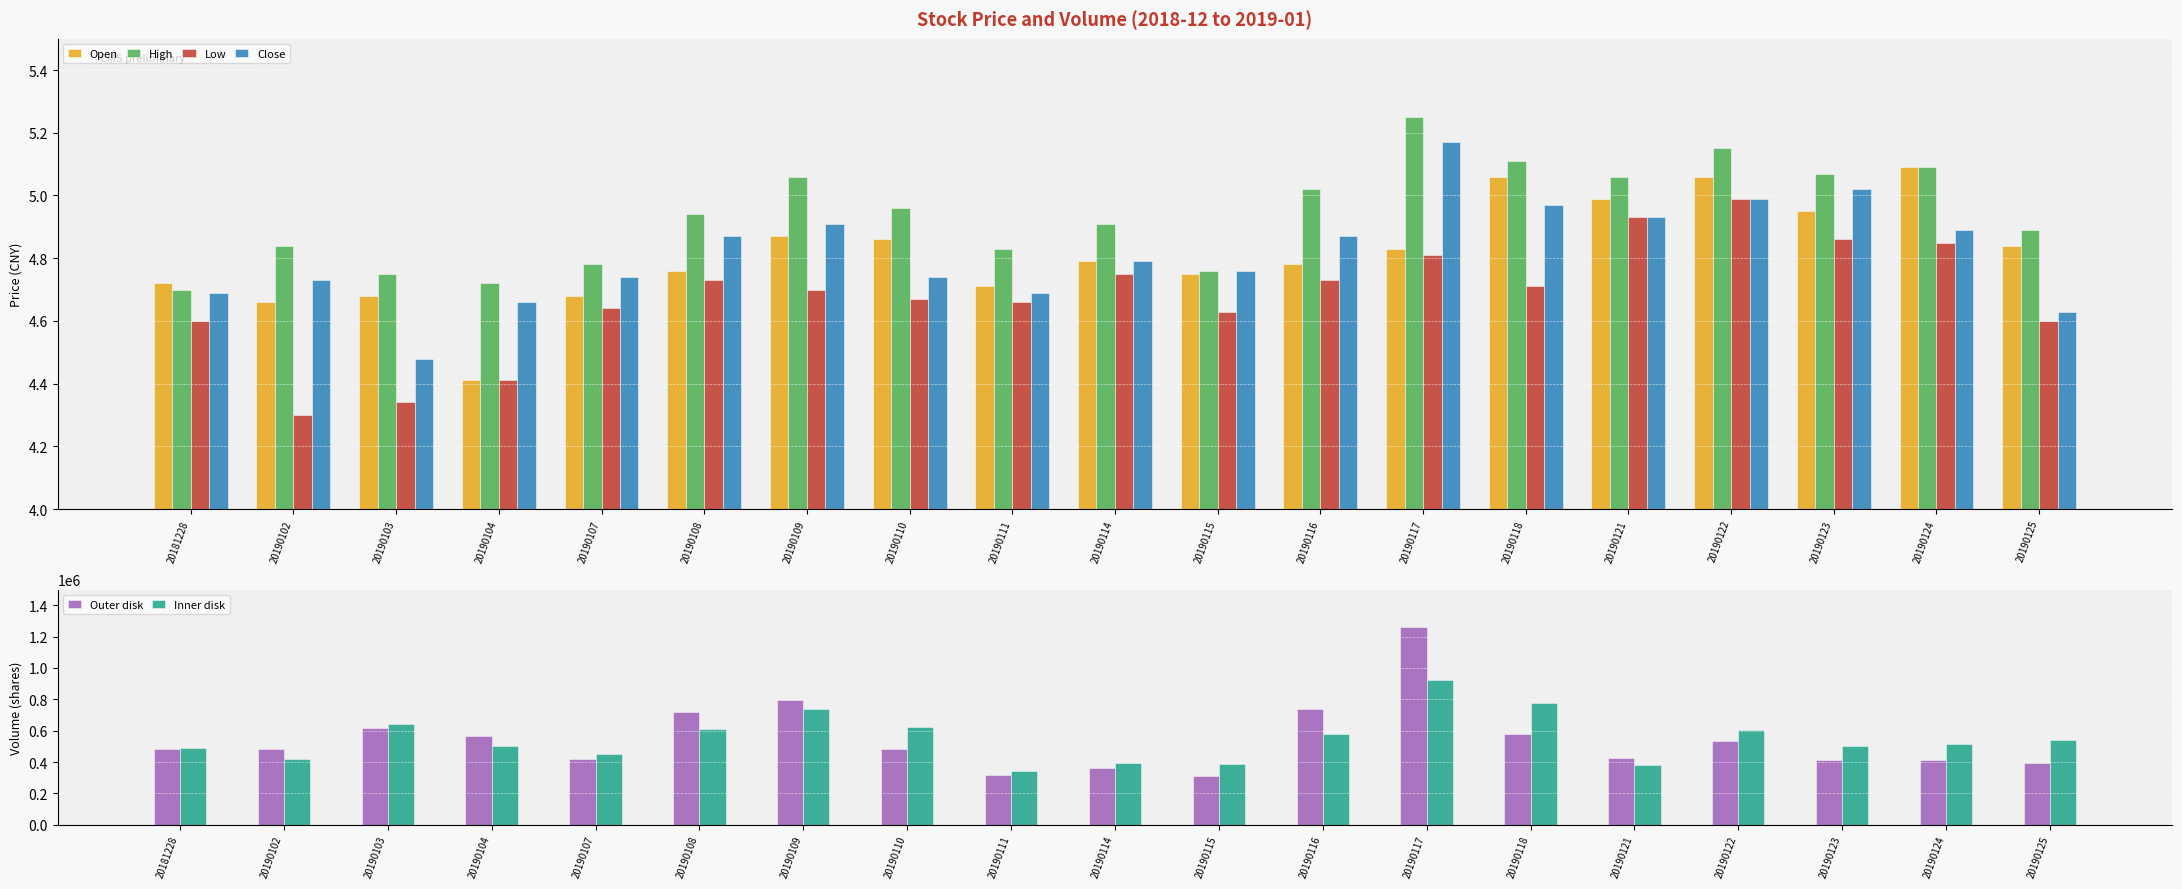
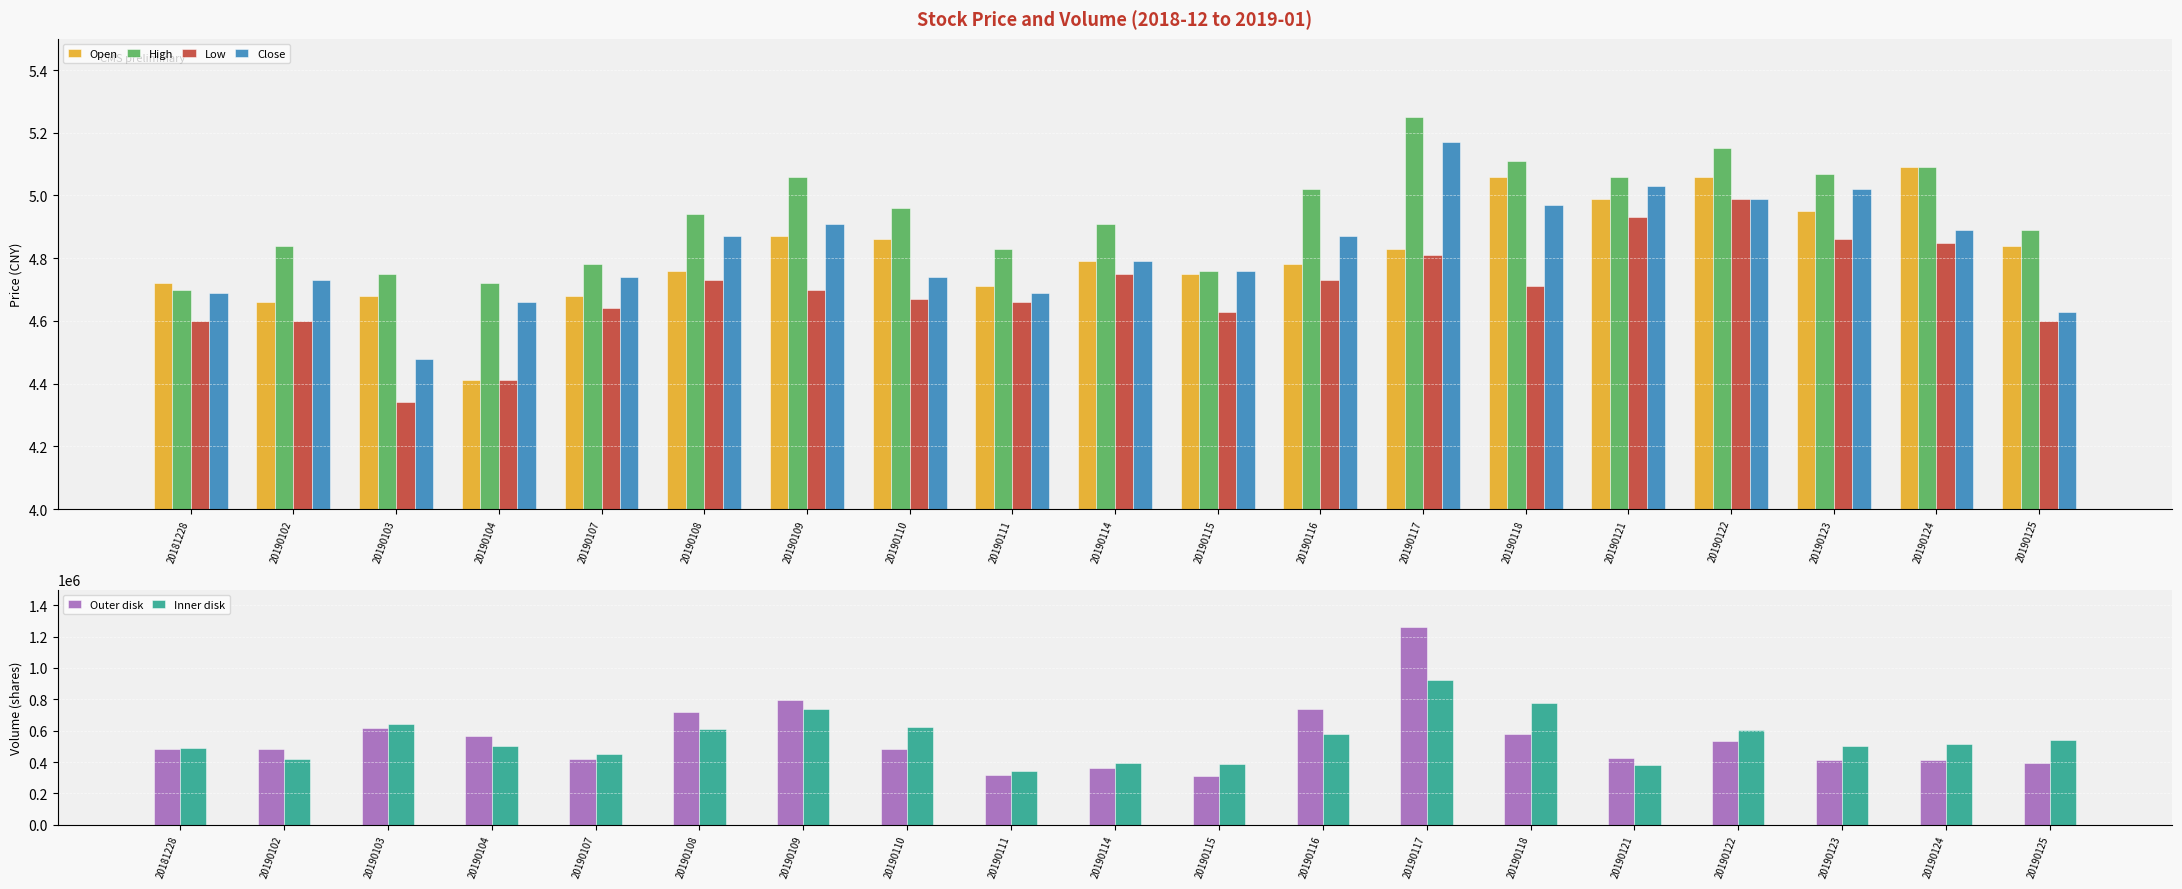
Stock Price and Volume (2018-12 to 2019-01), Low, 20190102: 4.3 -> 4.6
Stock Price and Volume (2018-12 to 2019-01), Close, 20190121: 4.93 -> 5.03
